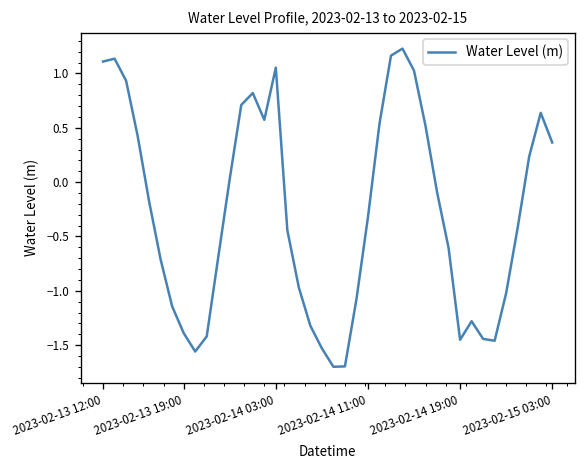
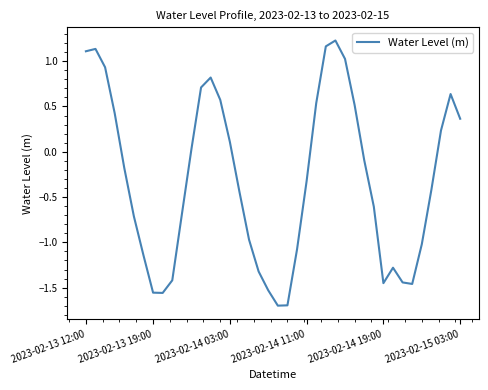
2023-02-13 19:00: -1.4 -> -1.6
2023-02-14 03:00: 1.1 -> 0.1
